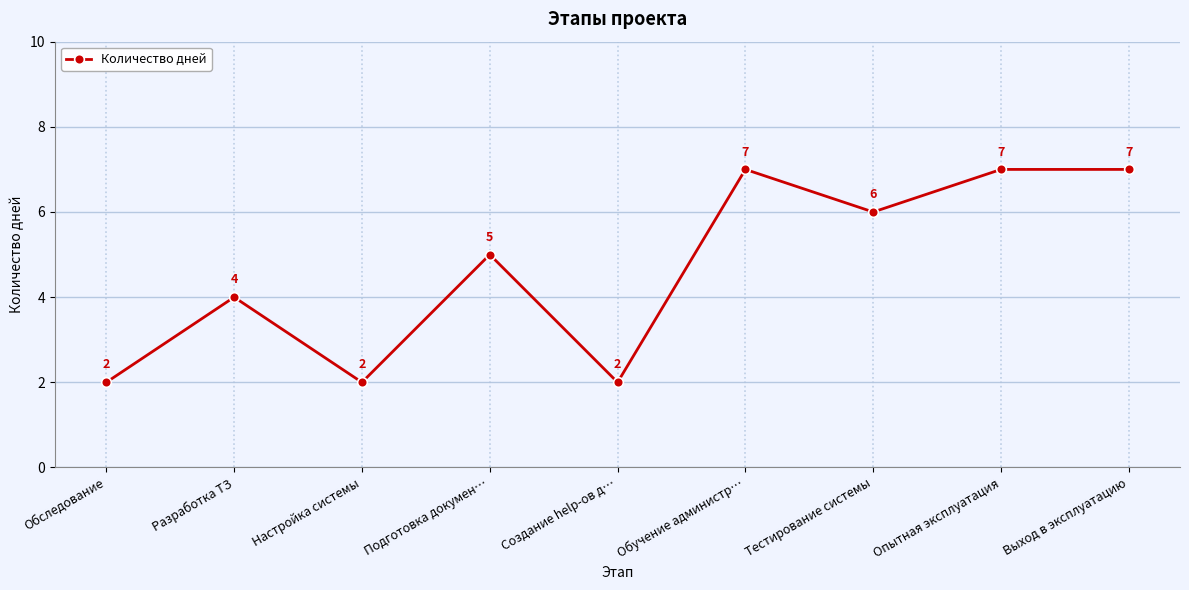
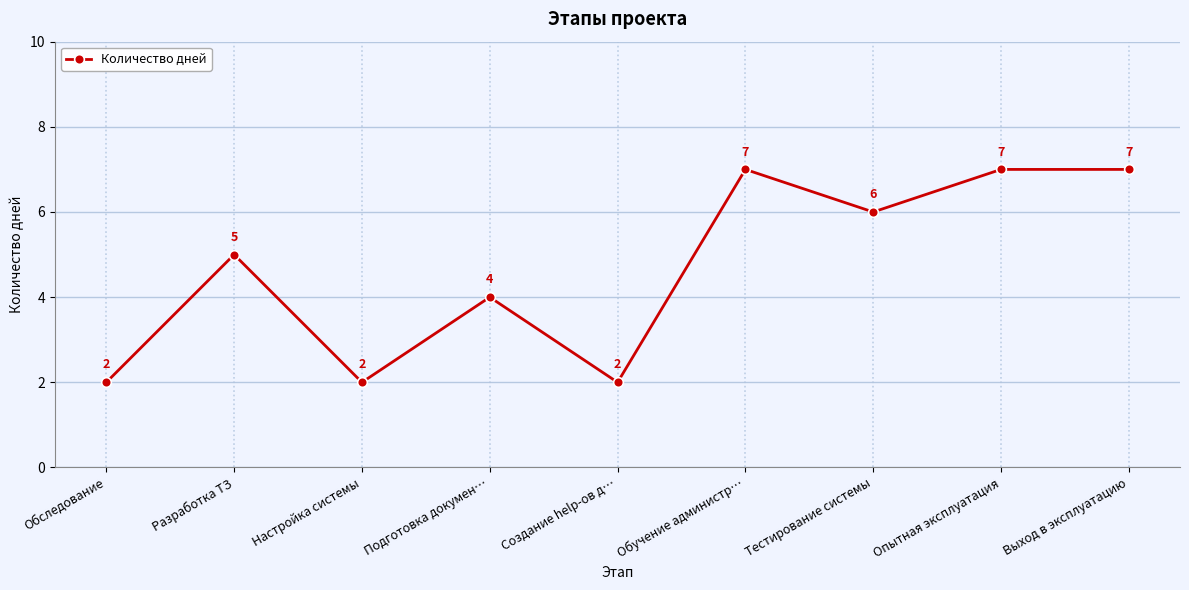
Разработка ТЗ: 4 -> 5
Подготовка докумен…: 5 -> 4
